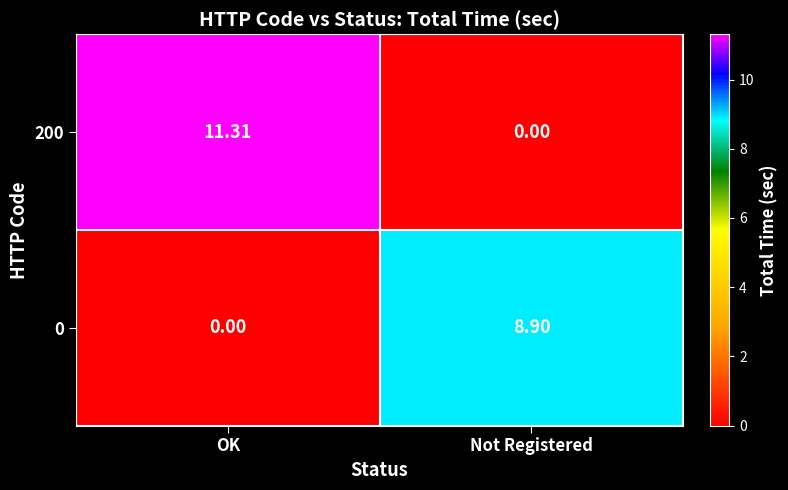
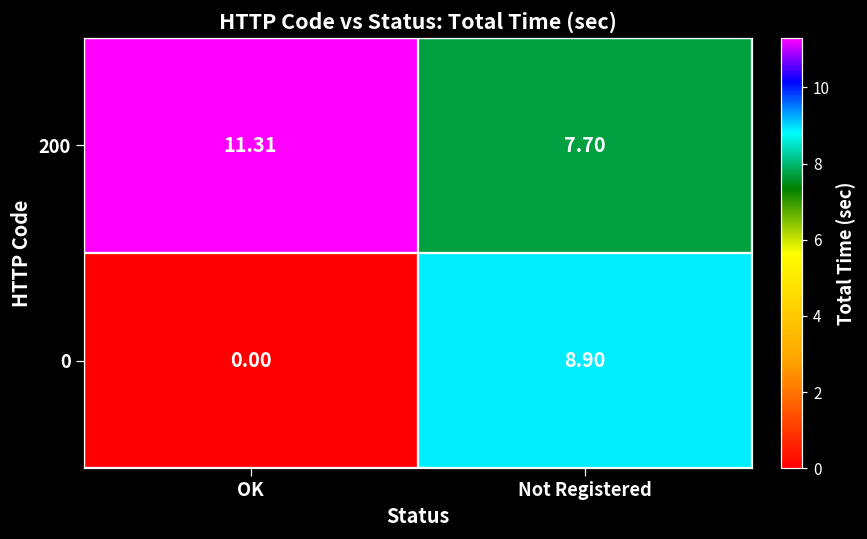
200, Not Registered: 0.00 -> 7.70
